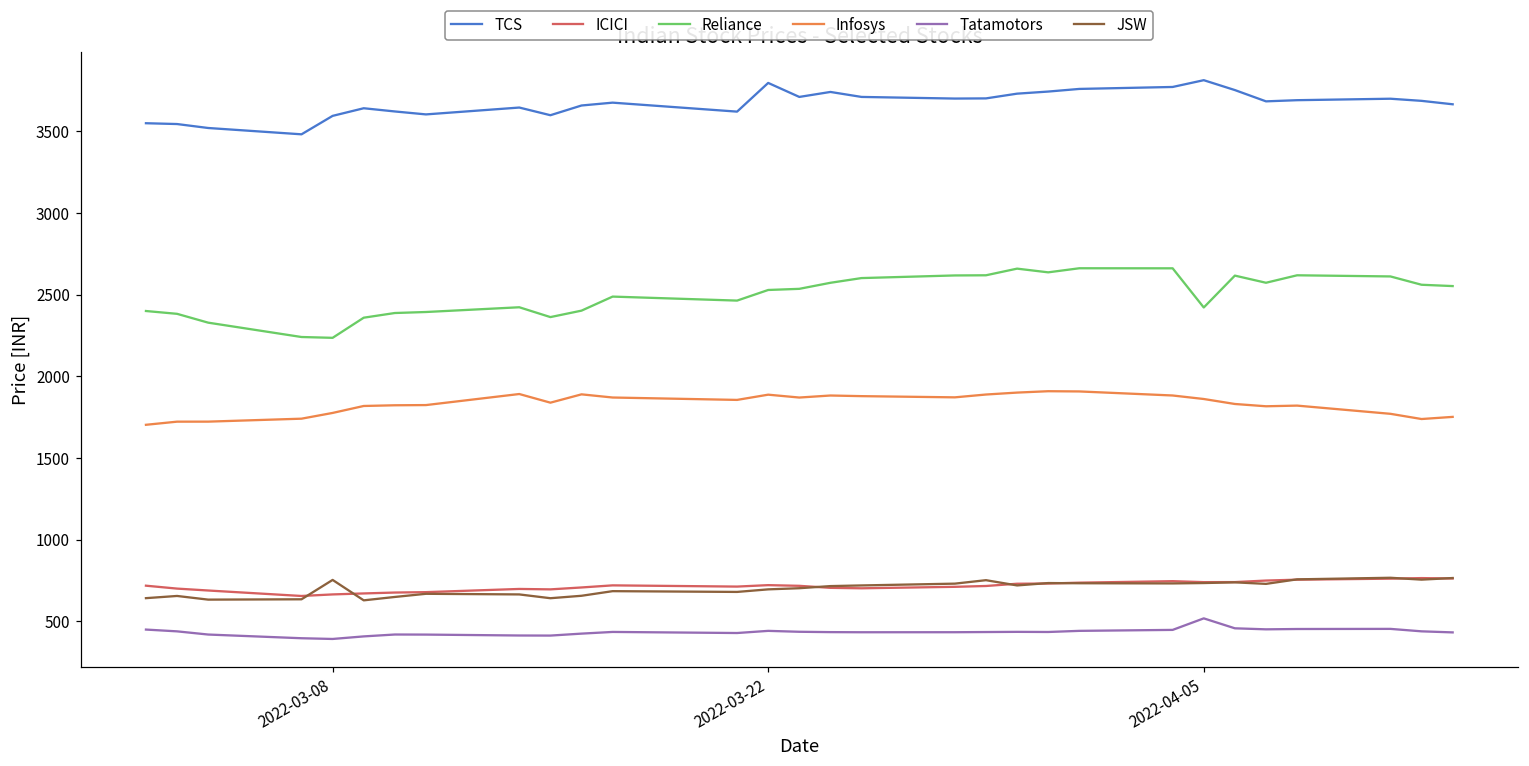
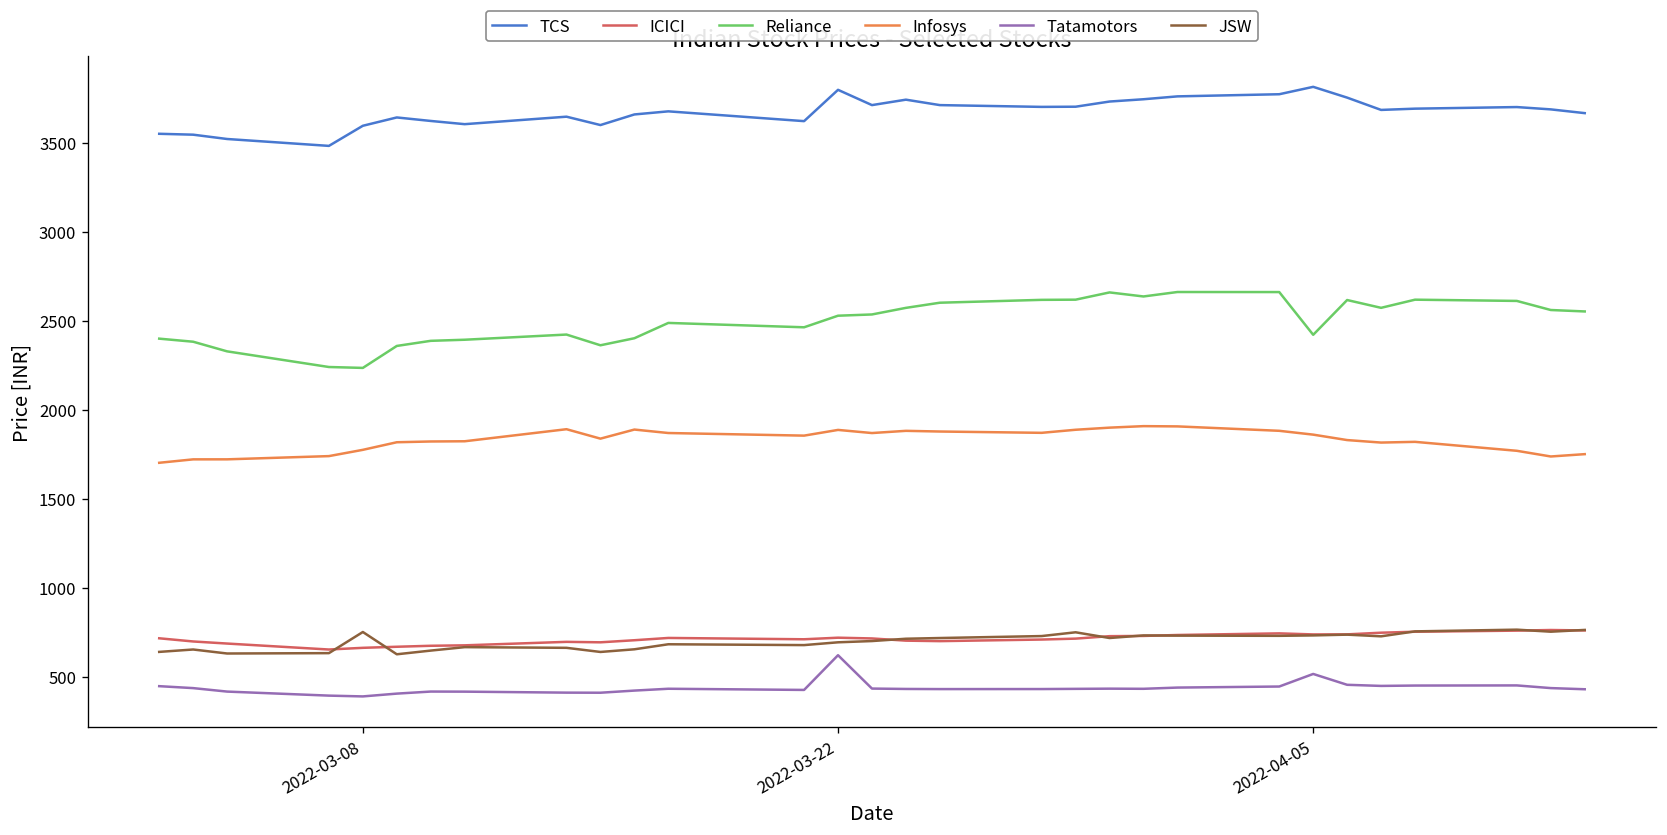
Tatamotors, 2022-03-22: 440 -> 620
